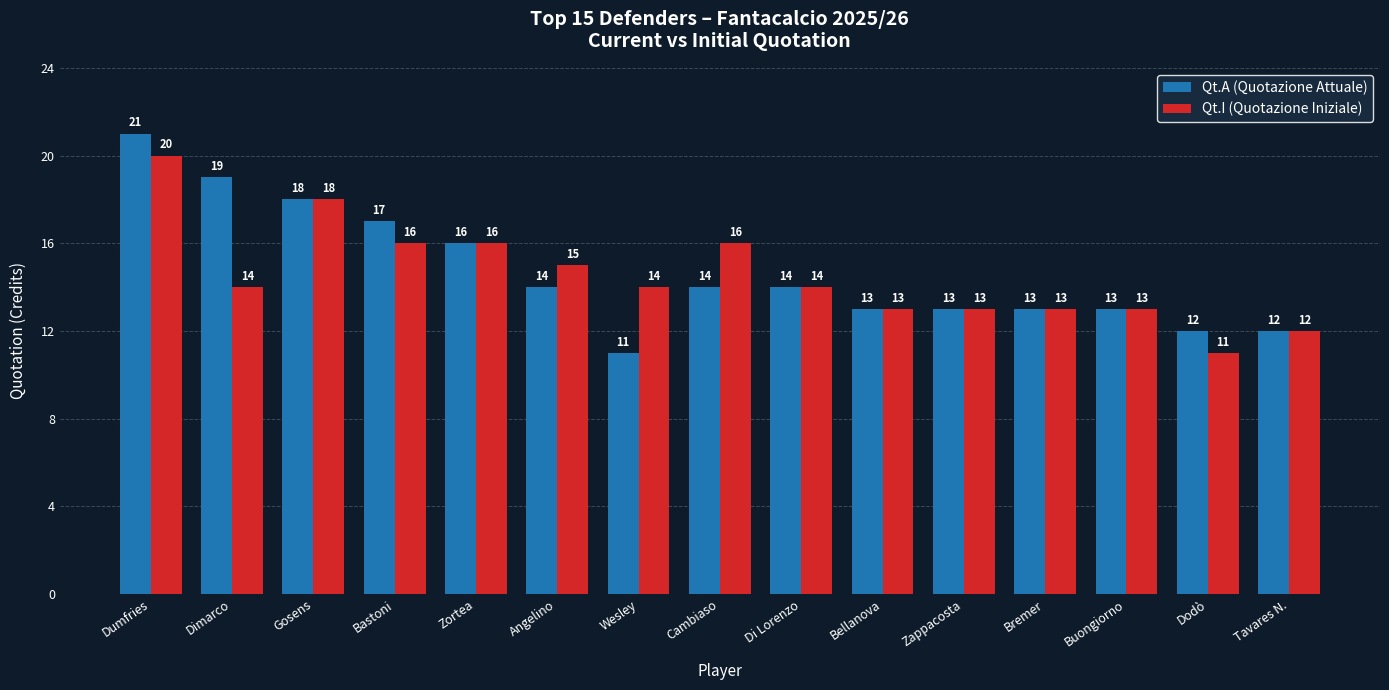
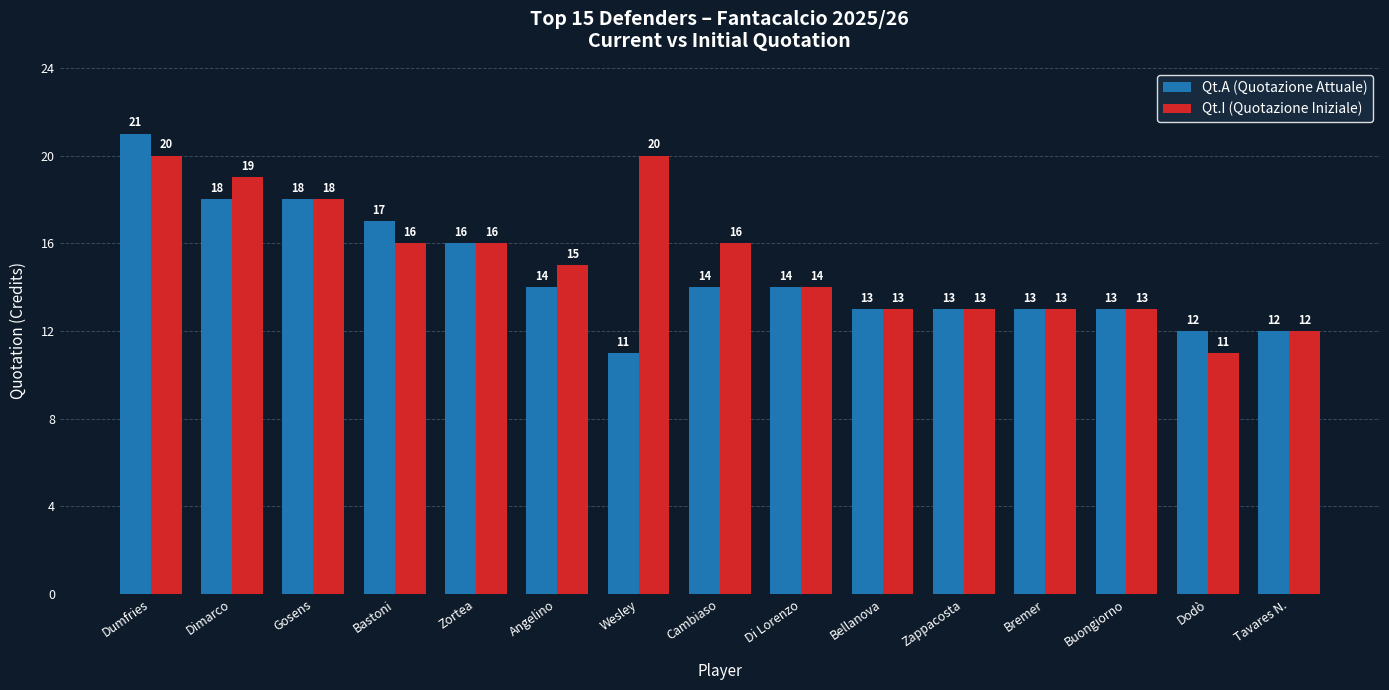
Qt.A (Quotazione Attuale), Dimarco: 19 -> 18
Qt.I (Quotazione Iniziale), Dimarco: 14 -> 19
Qt.I (Quotazione Iniziale), Wesley: 14 -> 20
